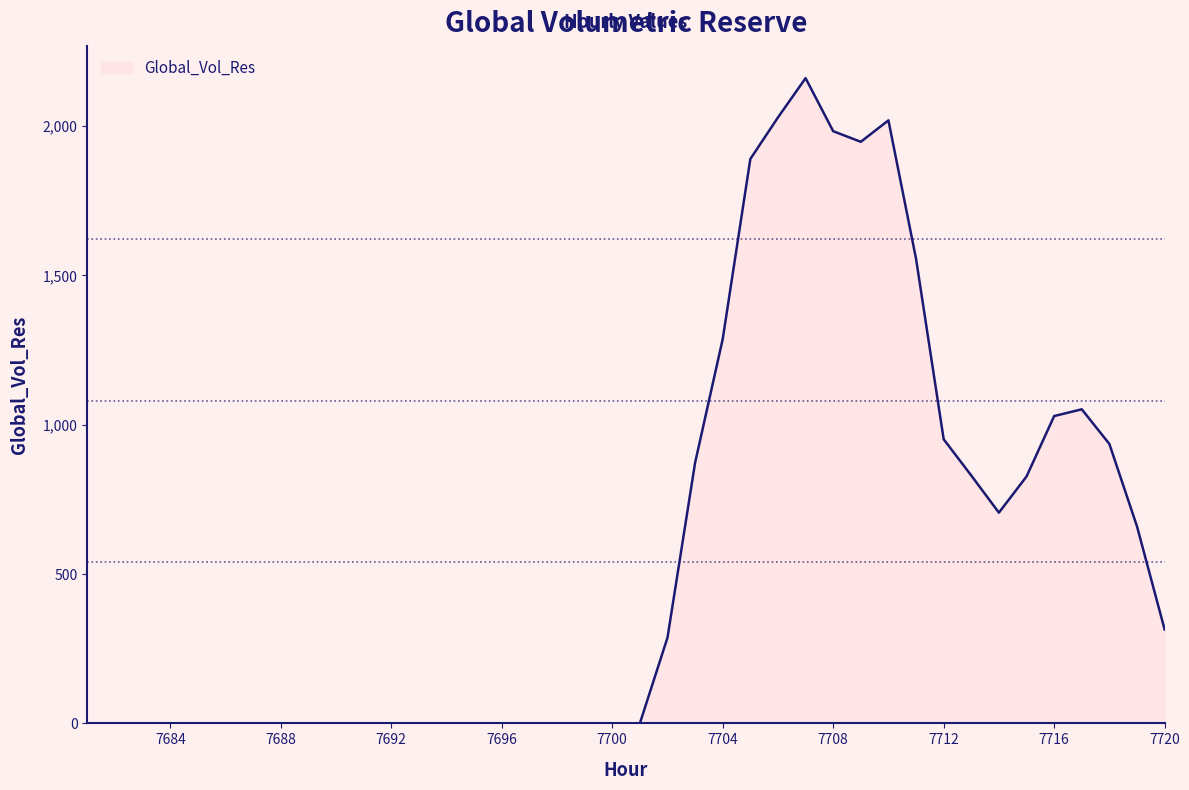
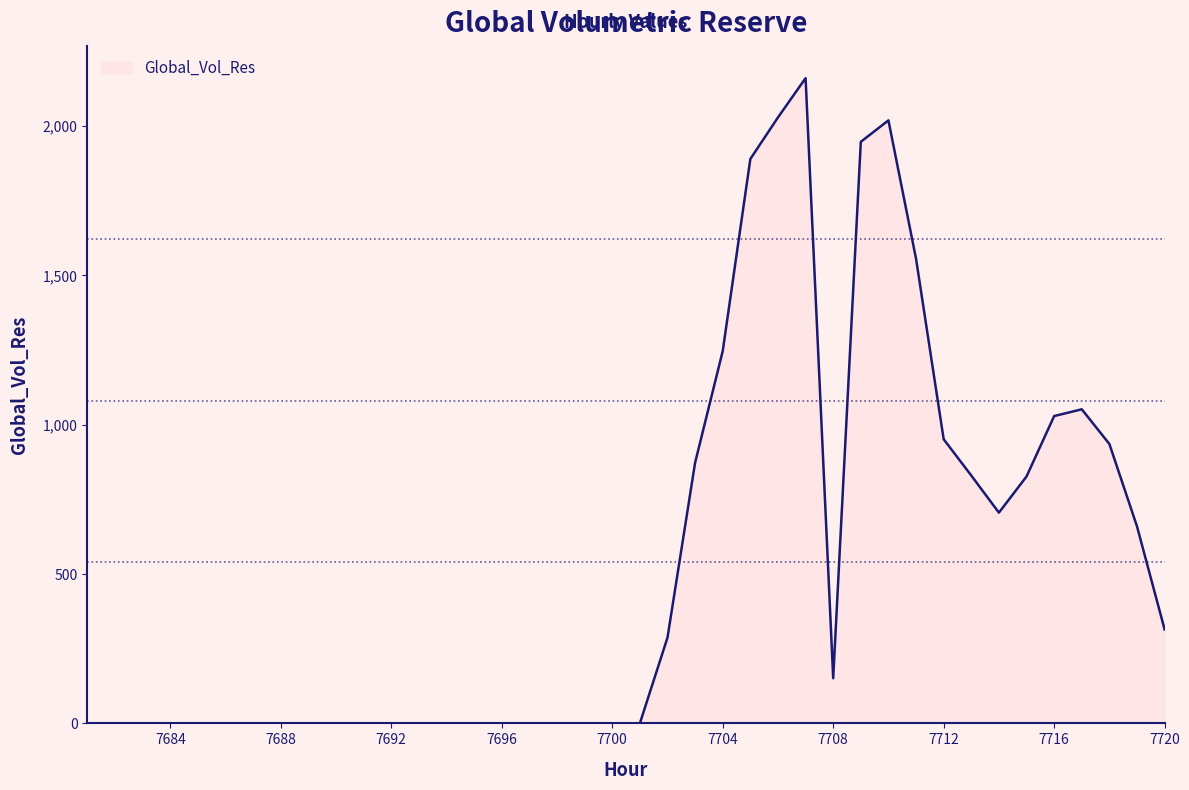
7704: 1,290 -> 1,250
7708: 1,980 -> 150
